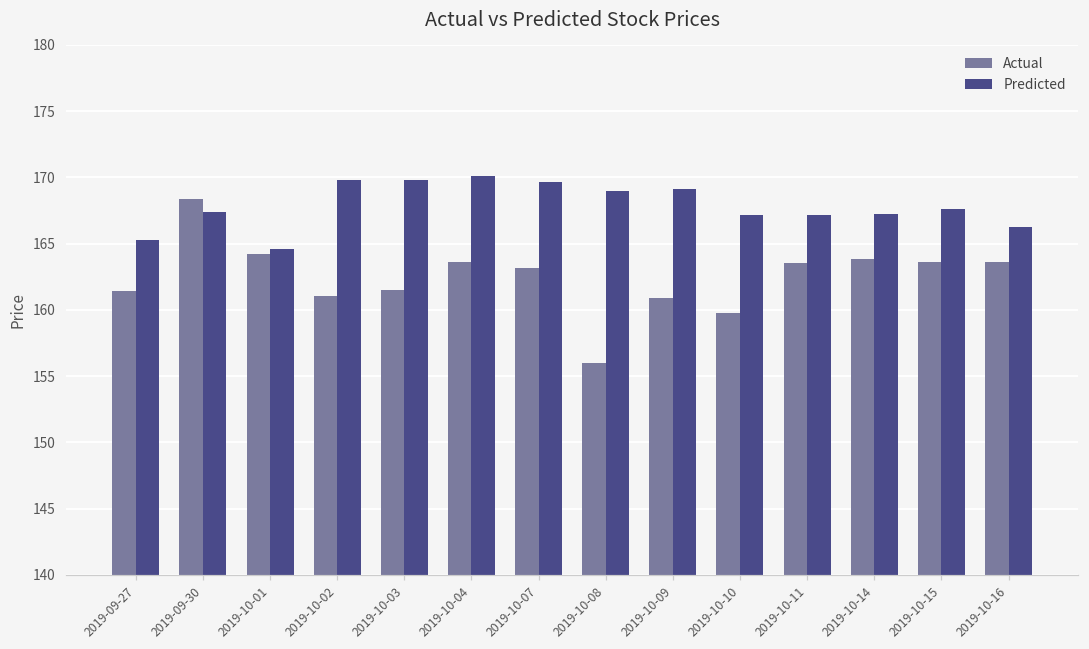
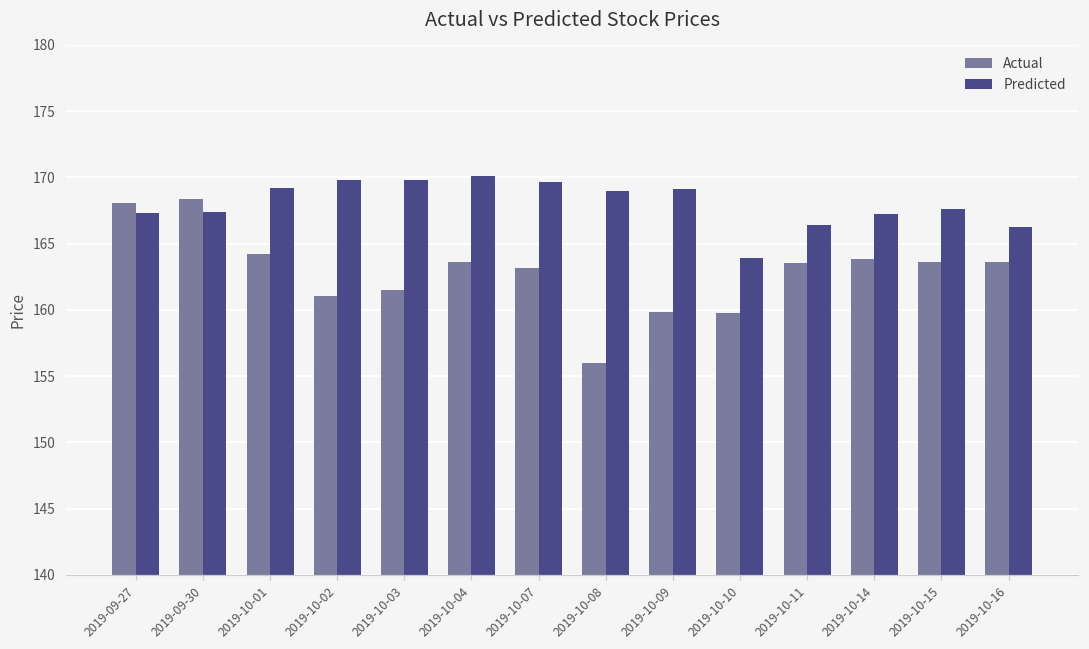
Actual, 2019-09-27: 161.4 -> 168.0
Predicted, 2019-09-27: 165.3 -> 167.3
Predicted, 2019-10-01: 164.6 -> 169.2
Actual, 2019-10-09: 160.9 -> 159.8
Predicted, 2019-10-10: 167.1 -> 163.9
Predicted, 2019-10-11: 167.2 -> 166.4
